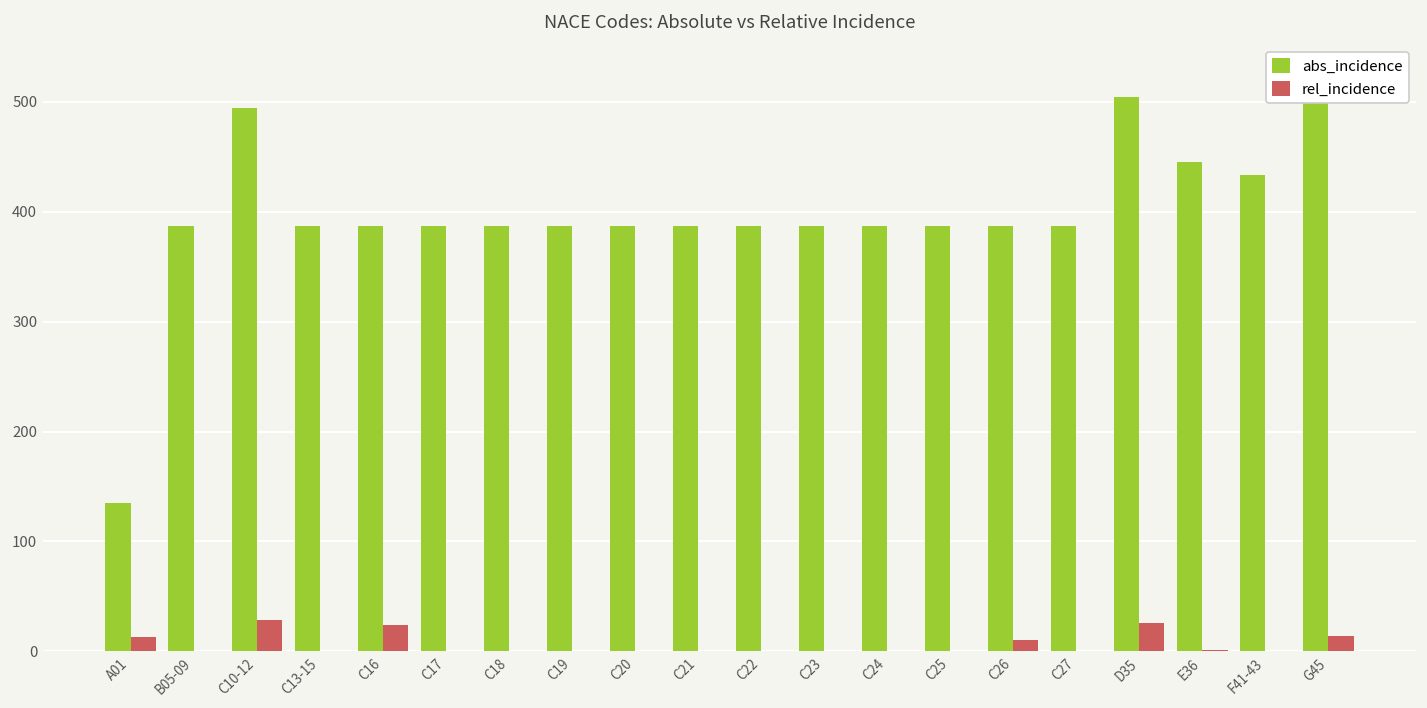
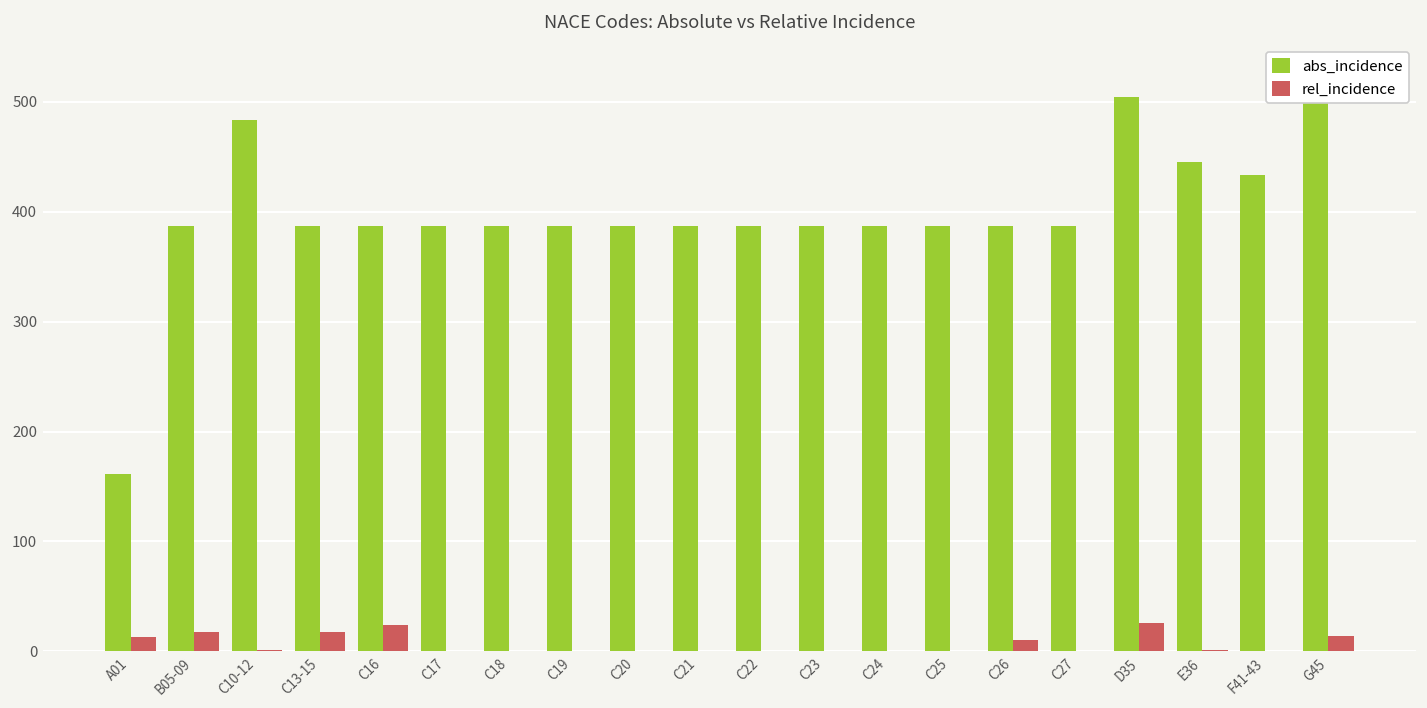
abs_incidence, A01: 140 -> 160
rel_incidence, B05-09: 0 -> 20
abs_incidence, C10-12: 490 -> 480
rel_incidence, C10-12: 30 -> 0
rel_incidence, C13-15: 0 -> 20
